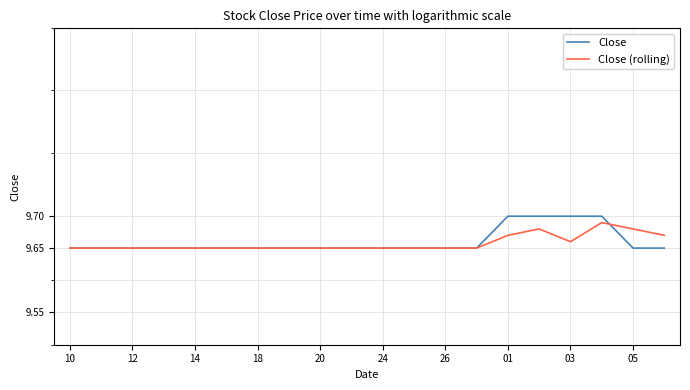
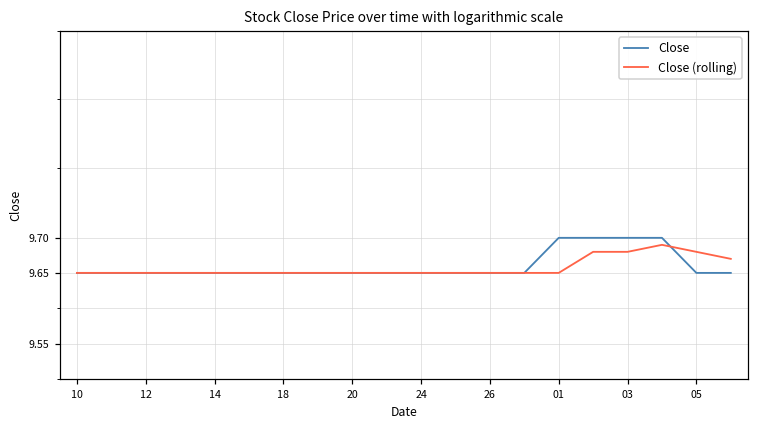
Close (rolling), 01: 9.67 -> 9.65
Close (rolling), 03: 9.66 -> 9.68
